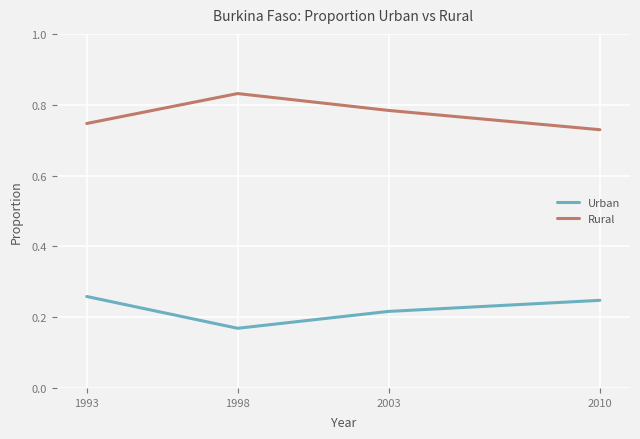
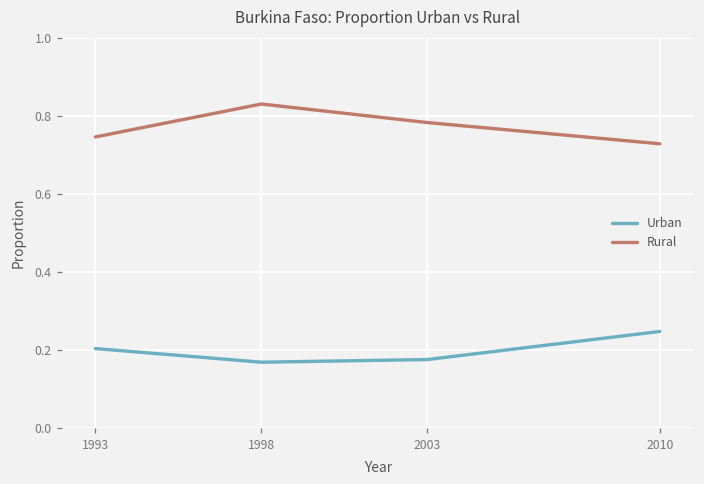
Urban, 1993: 0.26 -> 0.20
Urban, 2003: 0.22 -> 0.18
